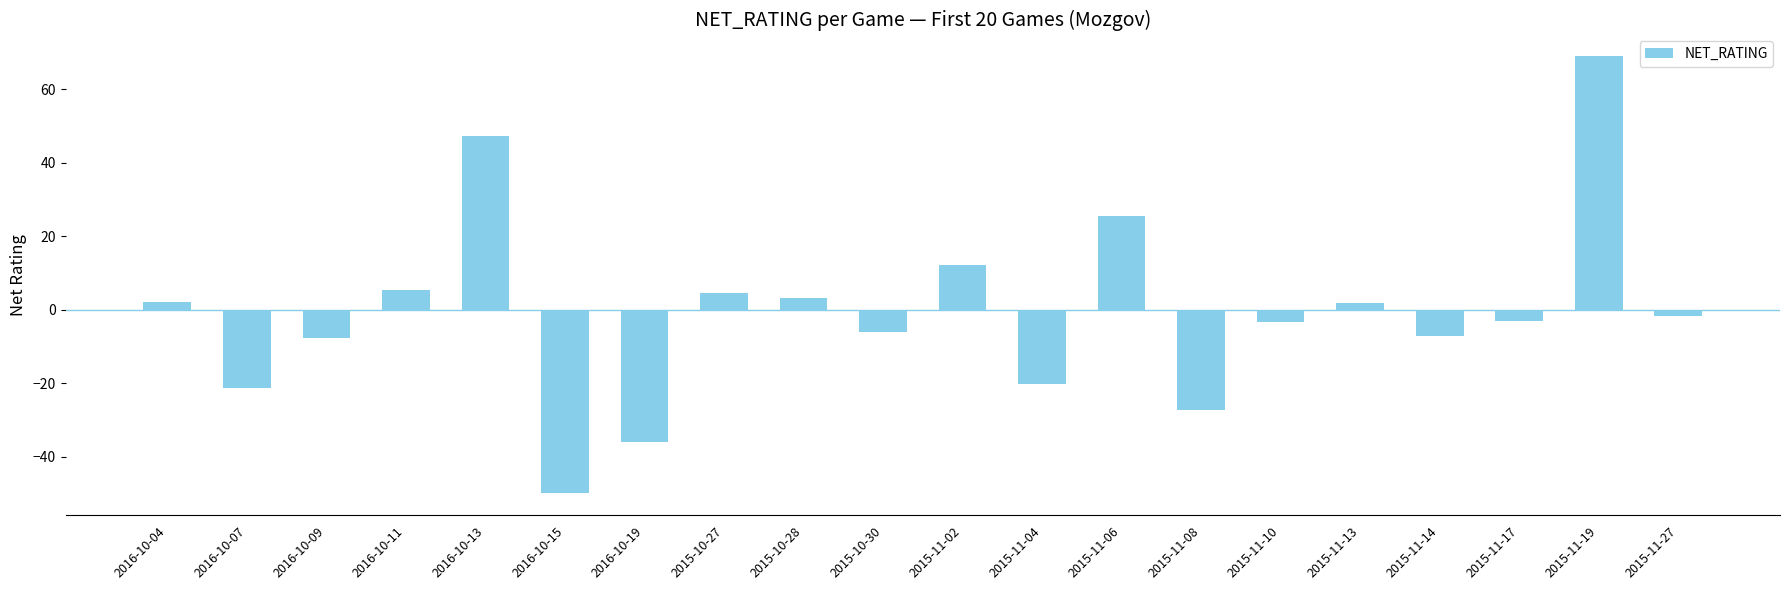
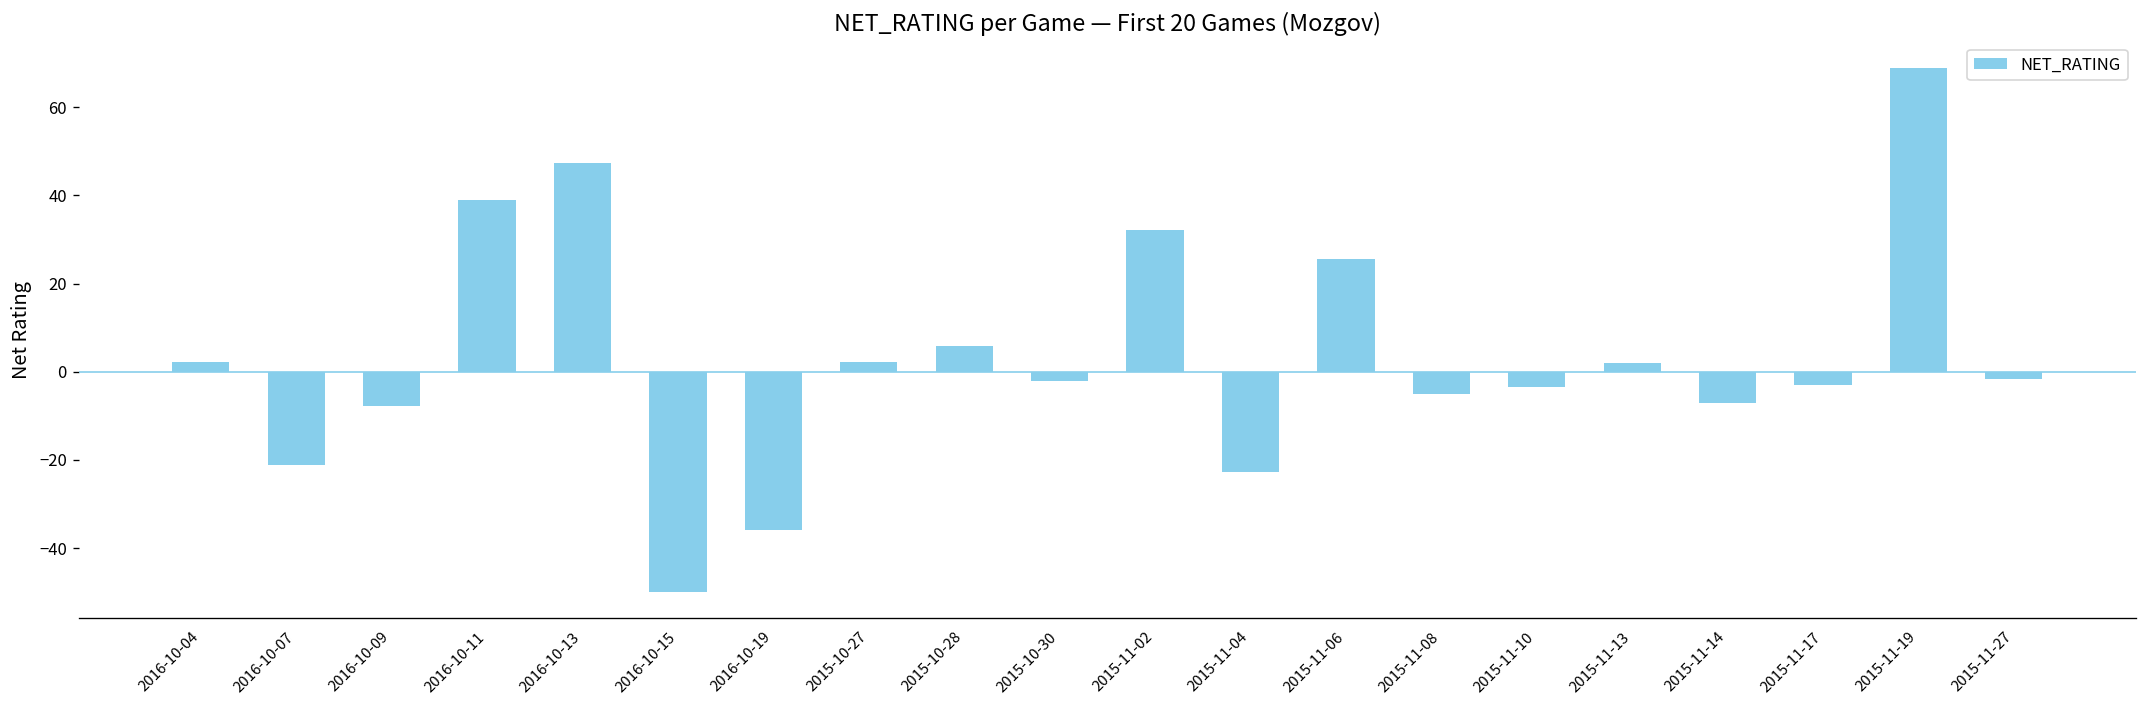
2016-10-11: 5 -> 39
2015-10-27: 5 -> 2
2015-10-28: 3 -> 6
2015-10-30: -6 -> -2
2015-11-02: 12 -> 32
2015-11-04: -20 -> -23
2015-11-08: -27 -> -5
